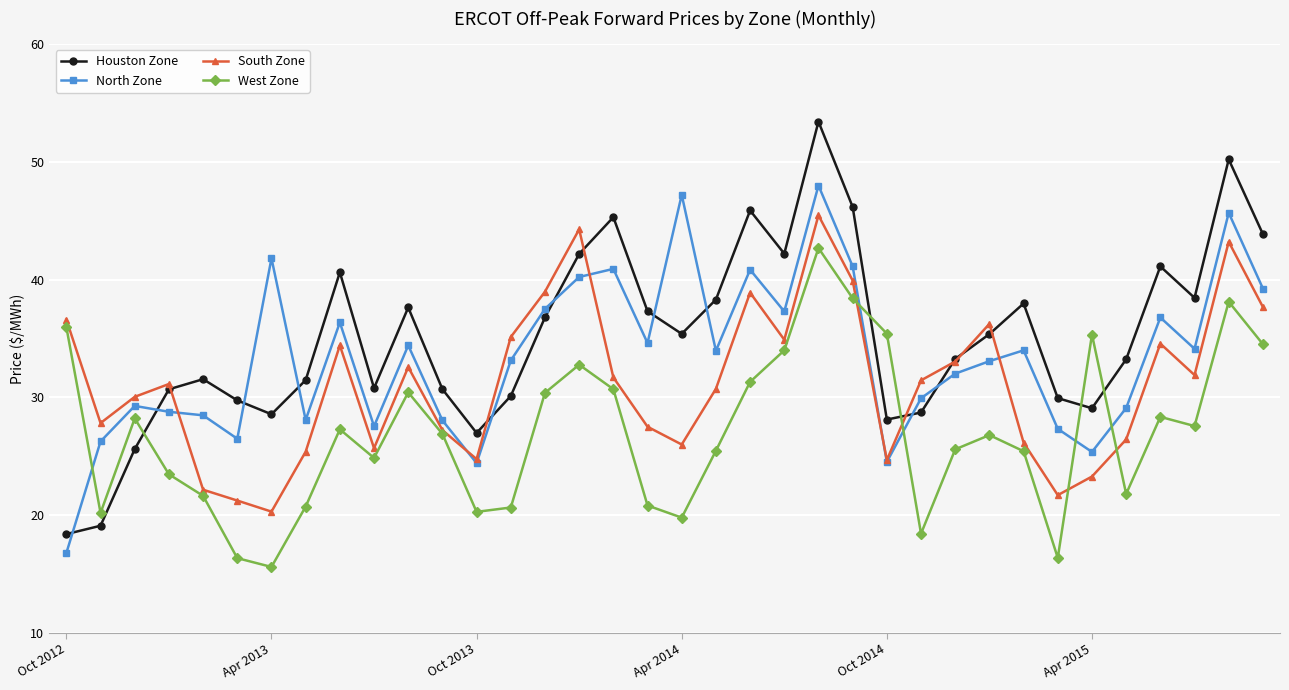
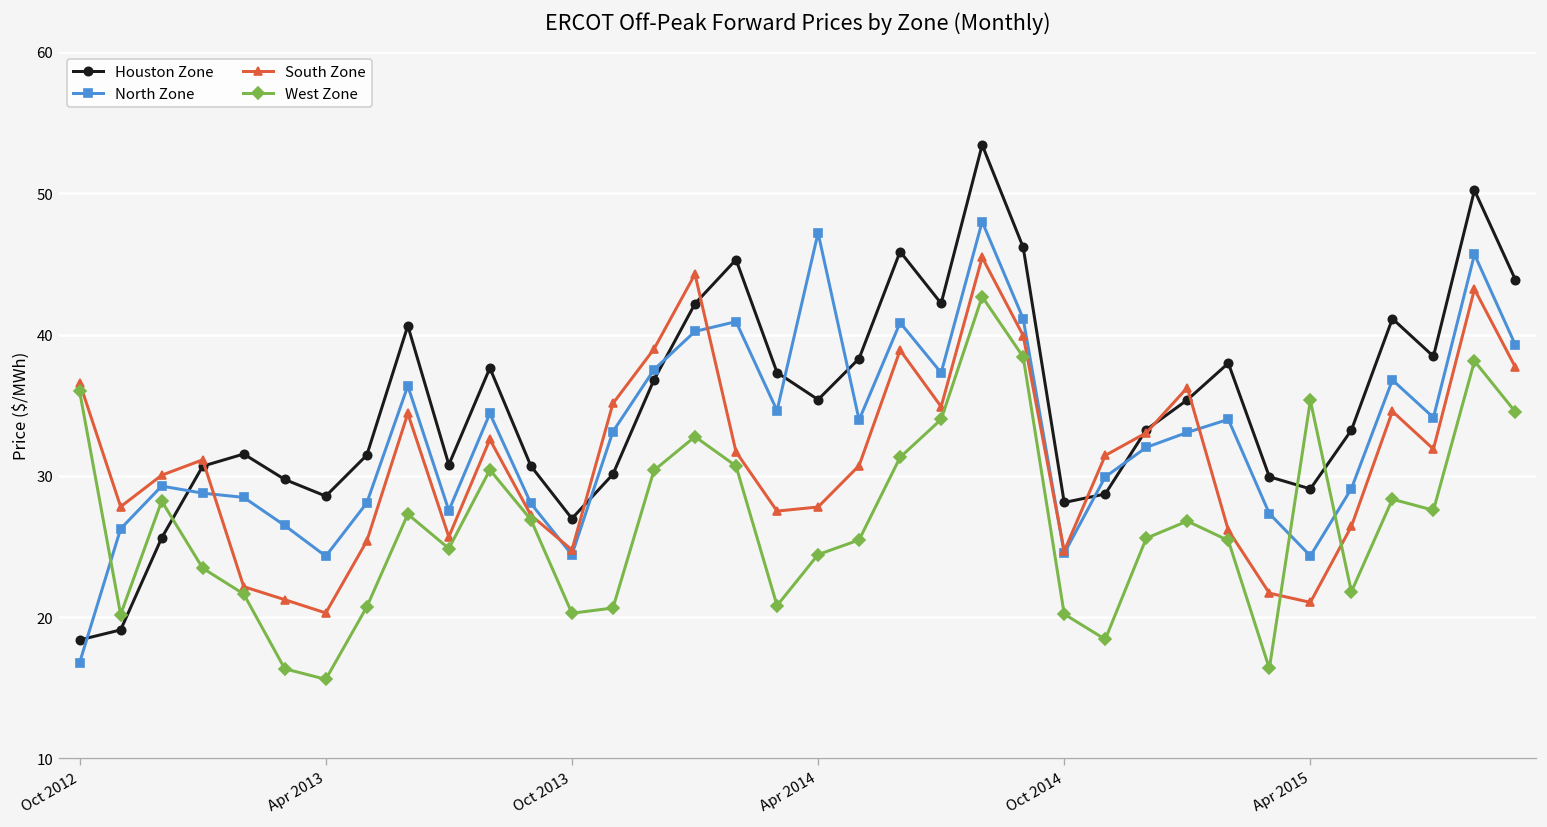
North Zone, Apr 2013: 41.8 -> 24.3
South Zone, Apr 2014: 26.0 -> 27.8
West Zone, Apr 2014: 19.8 -> 24.4
West Zone, Oct 2014: 35.4 -> 20.2
North Zone, Apr 2015: 25.4 -> 24.3
South Zone, Apr 2015: 23.3 -> 21.0
